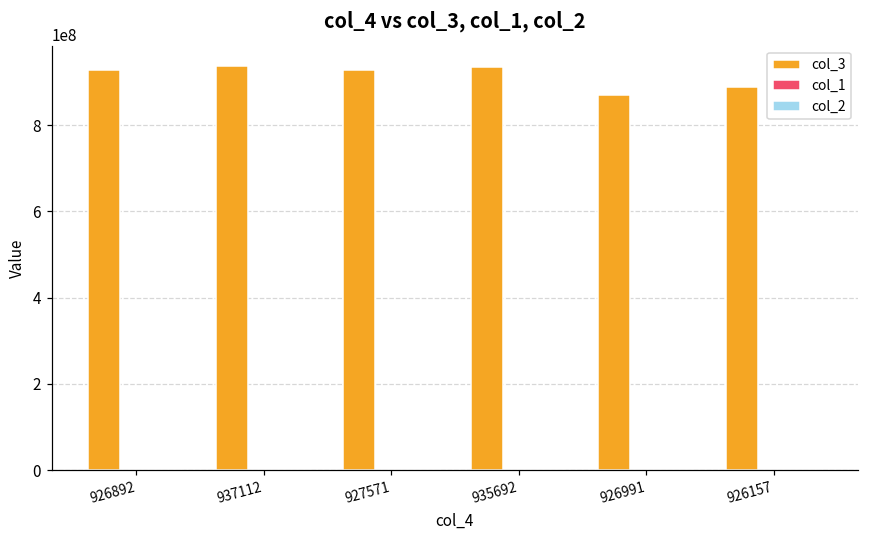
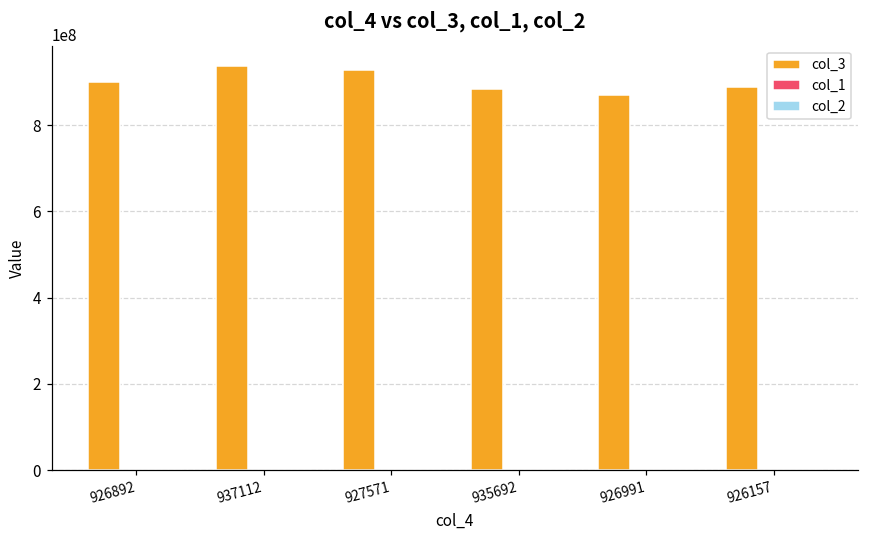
col_3, 926892: 930000000 -> 900000000
col_3, 935692: 940000000 -> 880000000
